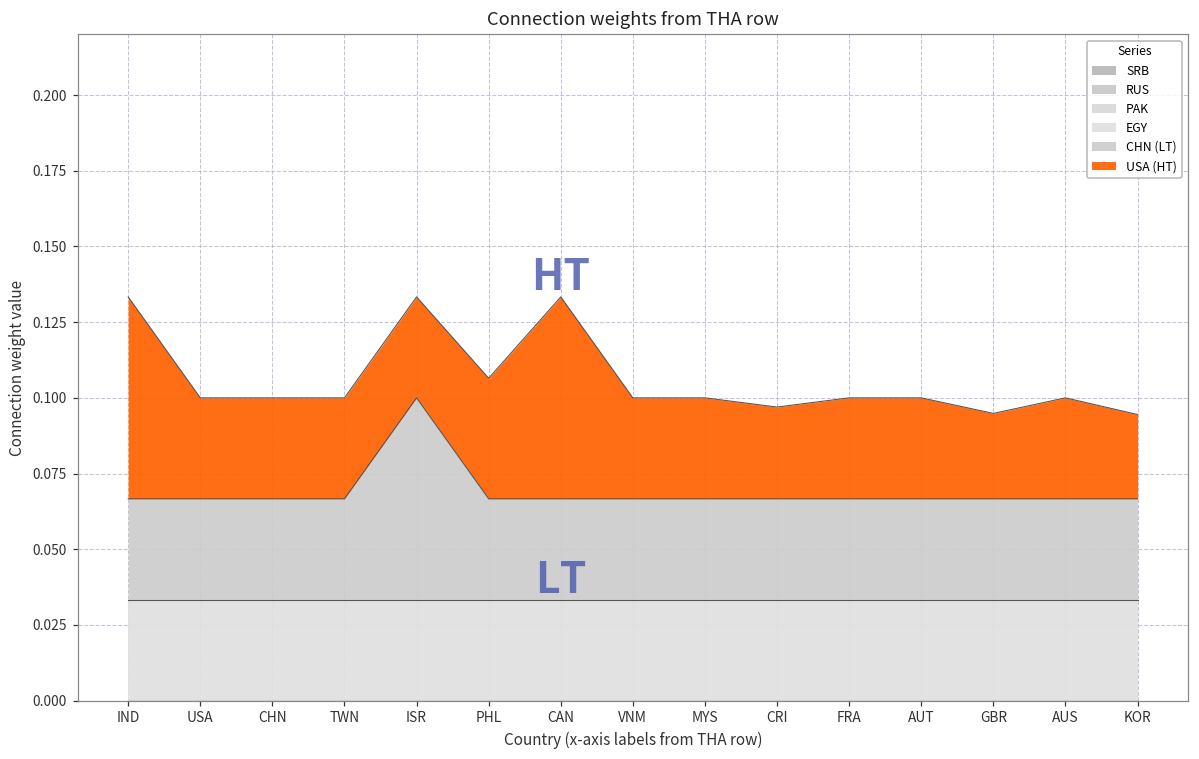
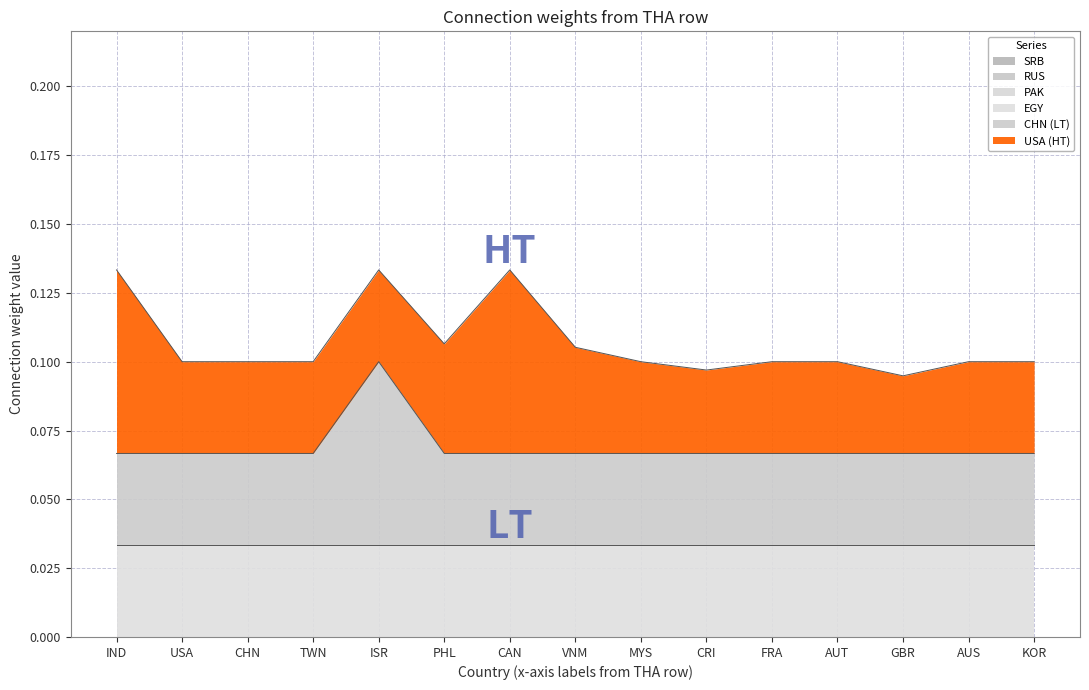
USA (HT), VNM: 0.033 -> 0.039
USA (HT), KOR: 0.028 -> 0.033
